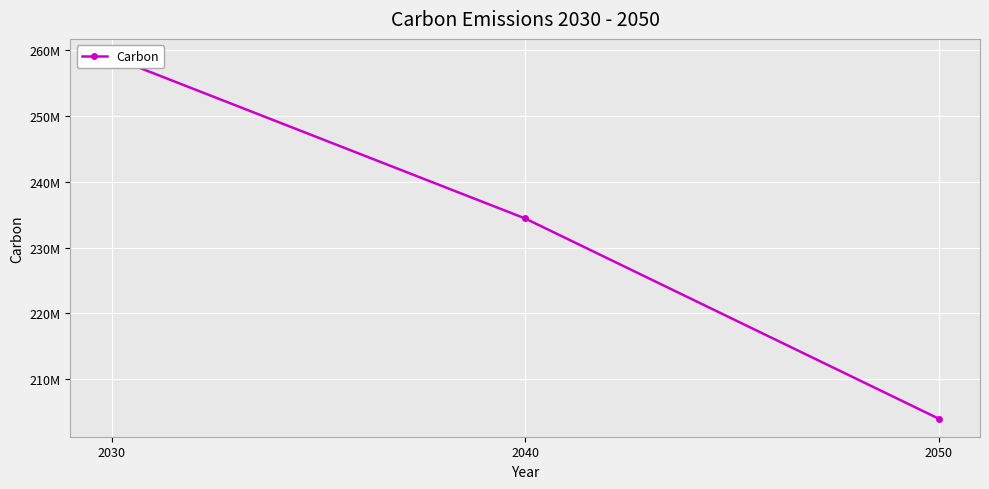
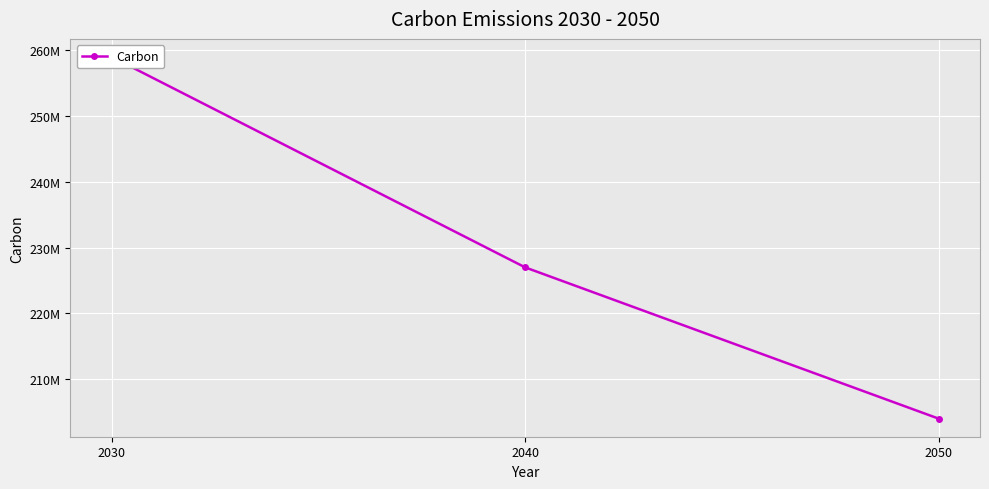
2040: 234000000 -> 227000000
